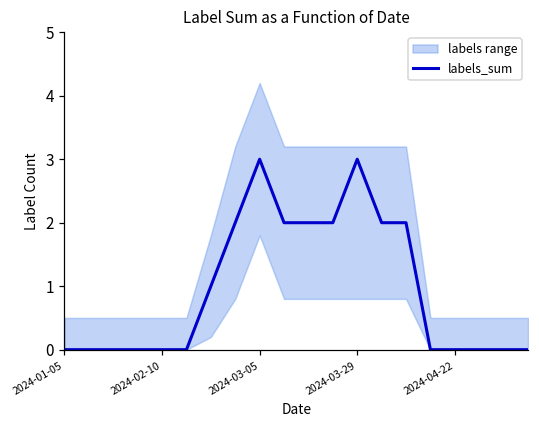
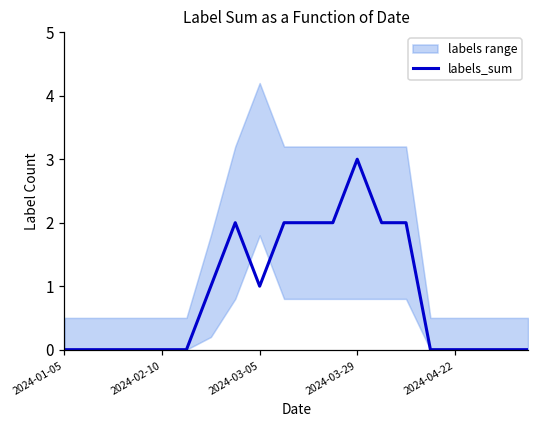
labels_sum, 2024-03-05: 3 -> 1
